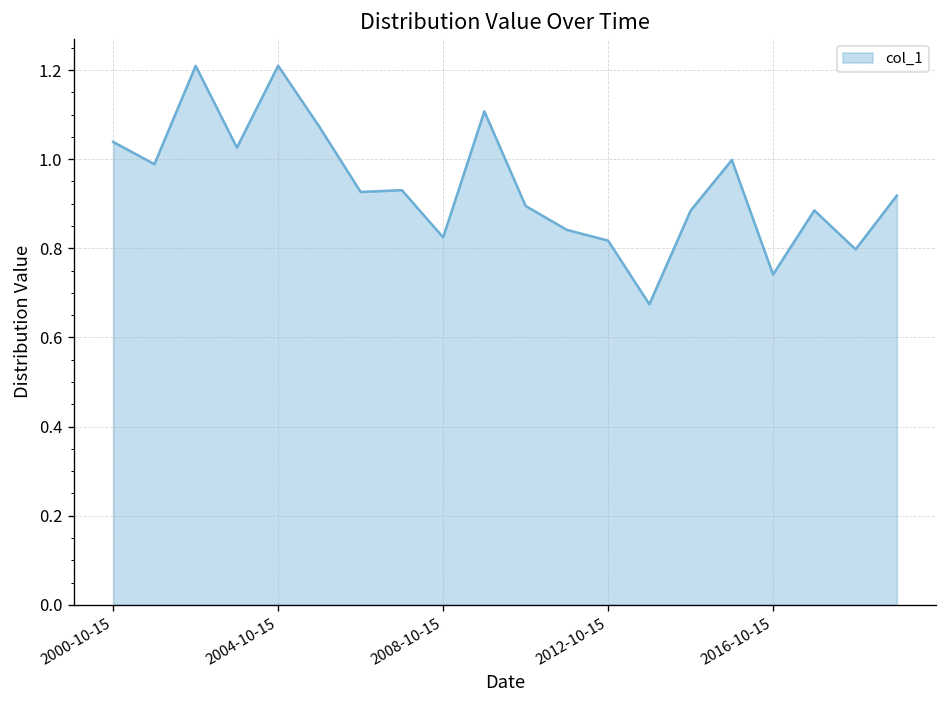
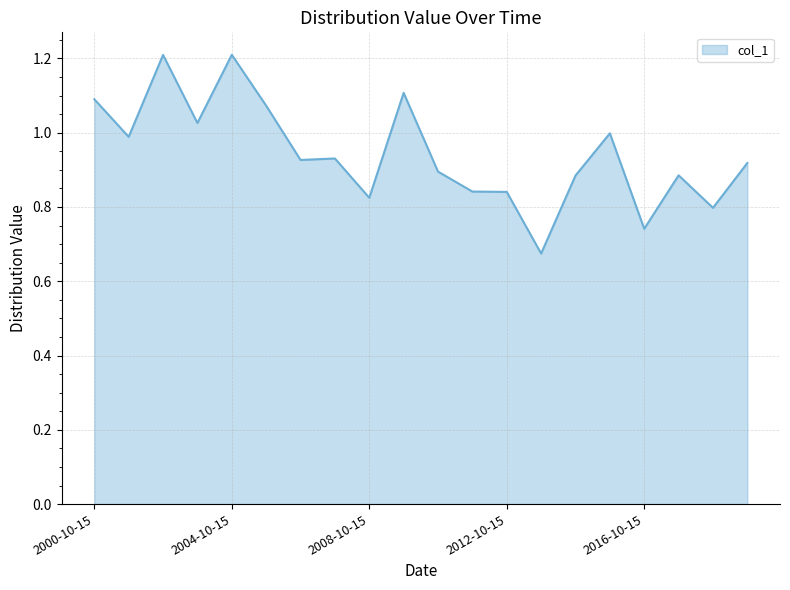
2000-10-15: 1.04 -> 1.09
2012-10-15: 0.82 -> 0.84
